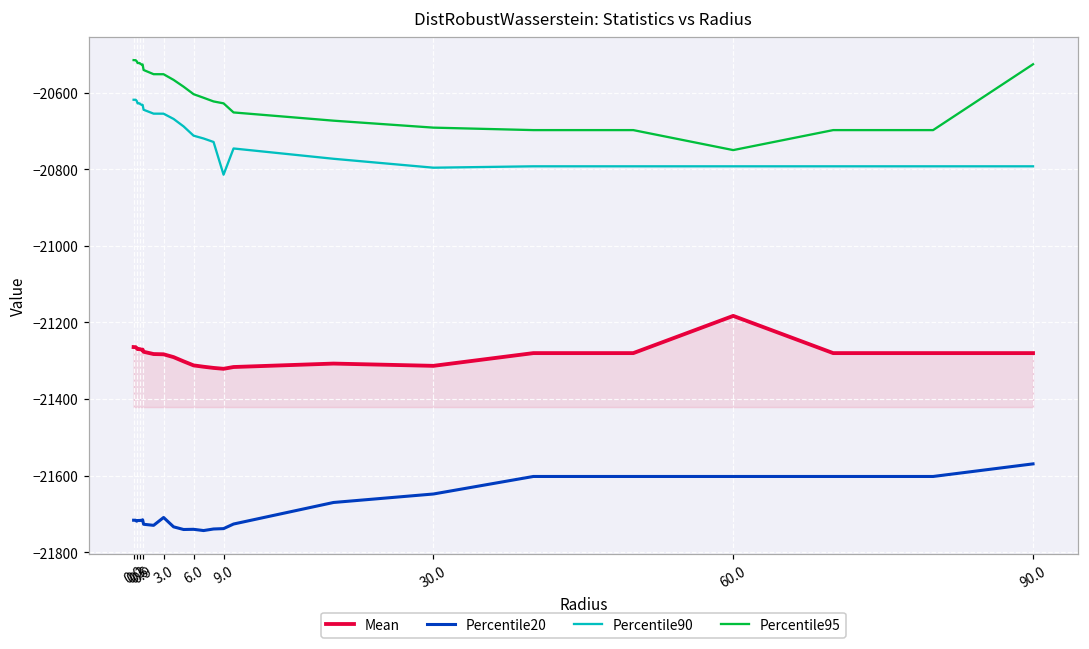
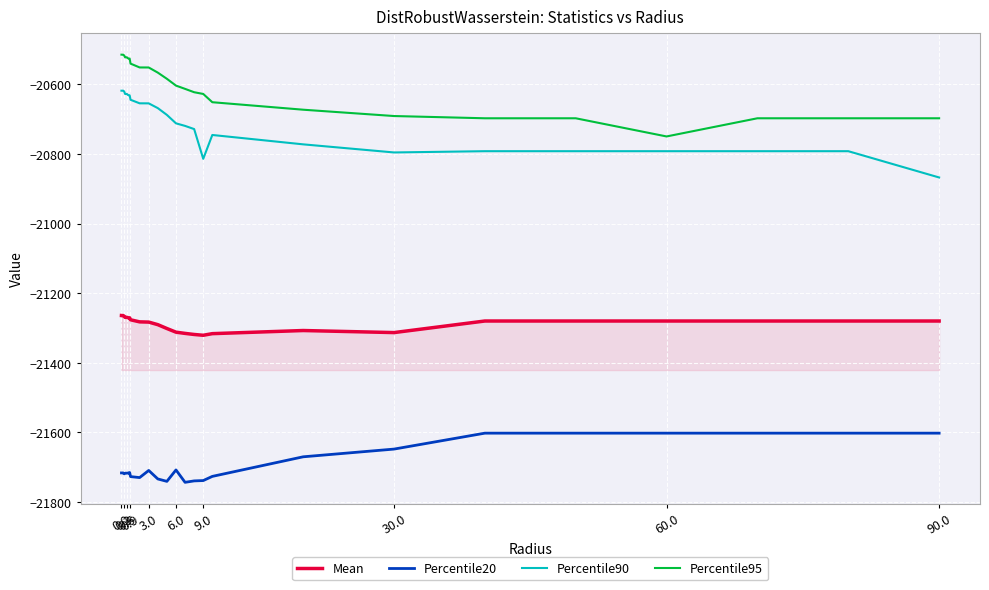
Percentile20, 6.0: -21740 -> -21710
Mean, 60.0: -21180 -> -21280
Percentile20, 90.0: -21570 -> -21600
Percentile90, 90.0: -20790 -> -20870
Percentile95, 90.0: -20530 -> -20700
